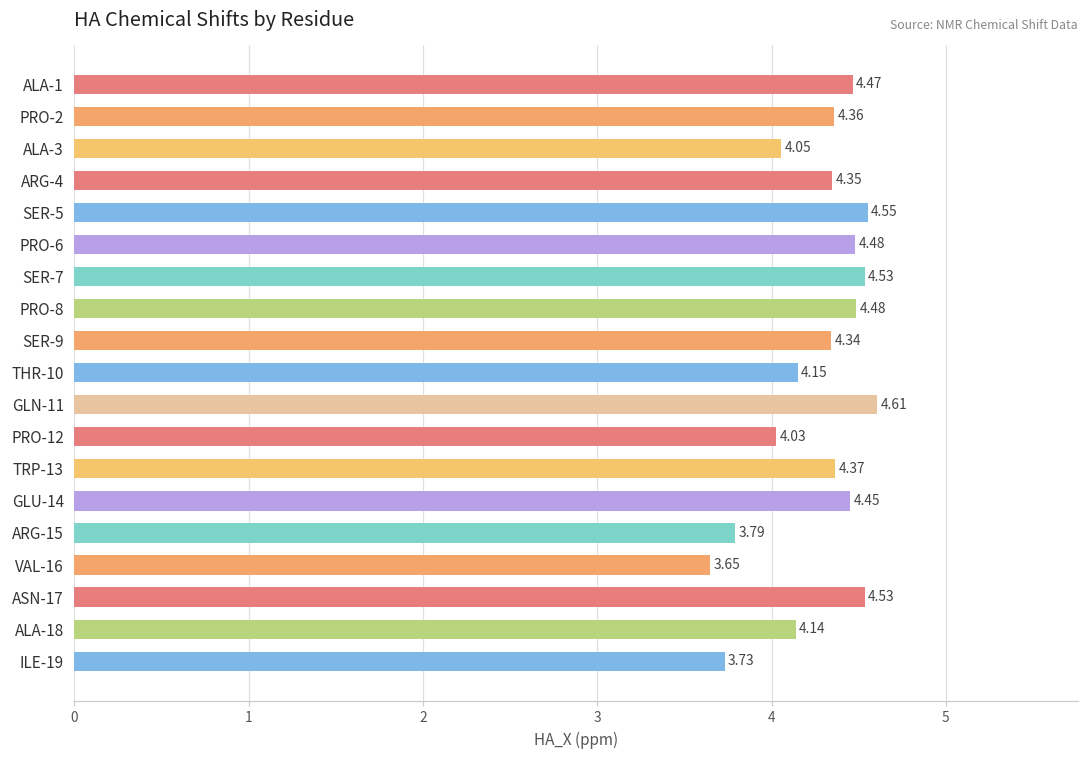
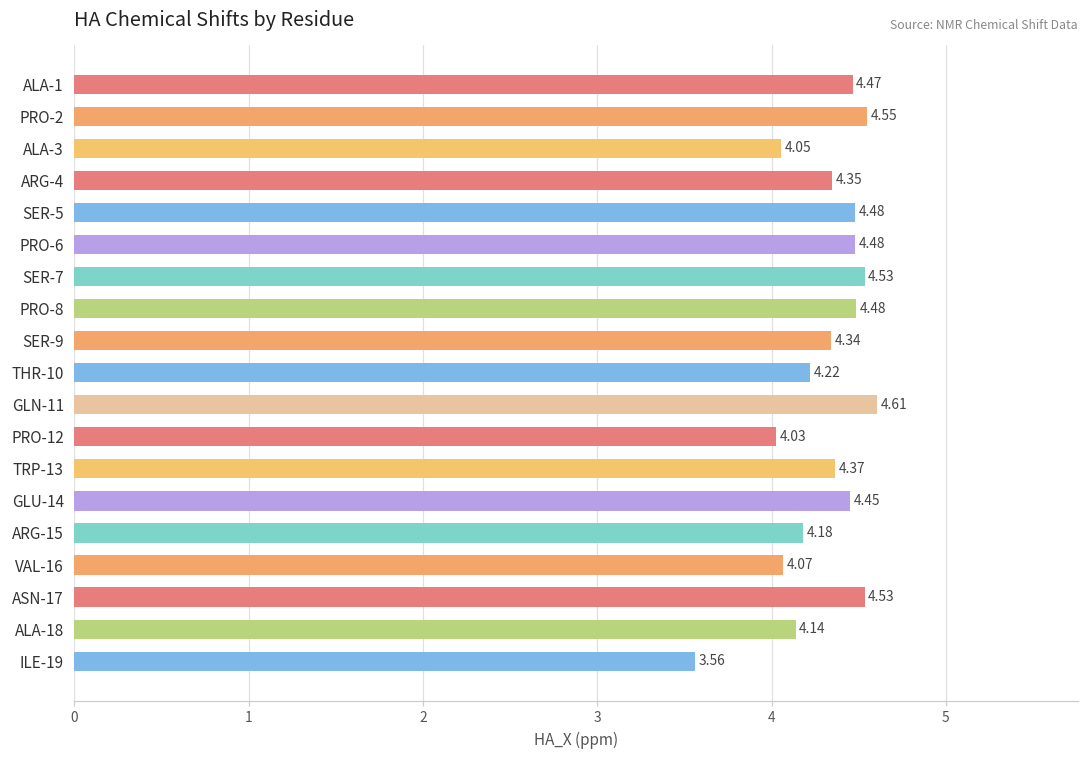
PRO-2: 4.36 -> 4.55
SER-5: 4.55 -> 4.48
THR-10: 4.15 -> 4.22
ARG-15: 3.79 -> 4.18
VAL-16: 3.65 -> 4.07
ILE-19: 3.73 -> 3.56
